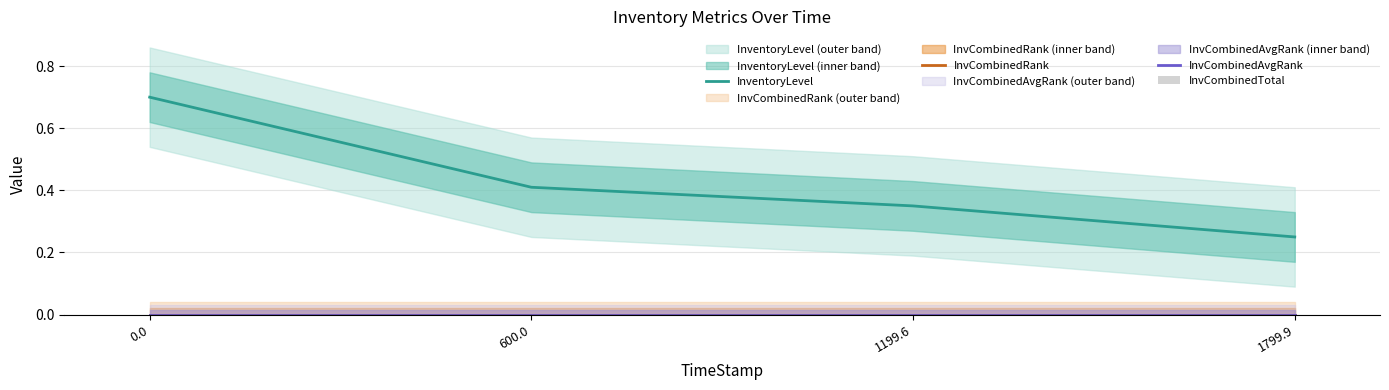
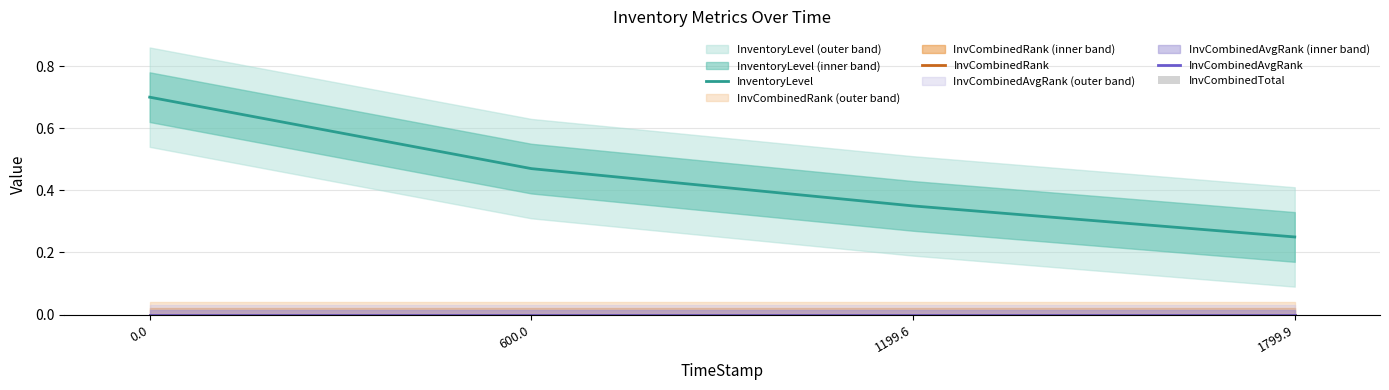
InventoryLevel, 600.0: 0.41 -> 0.47
